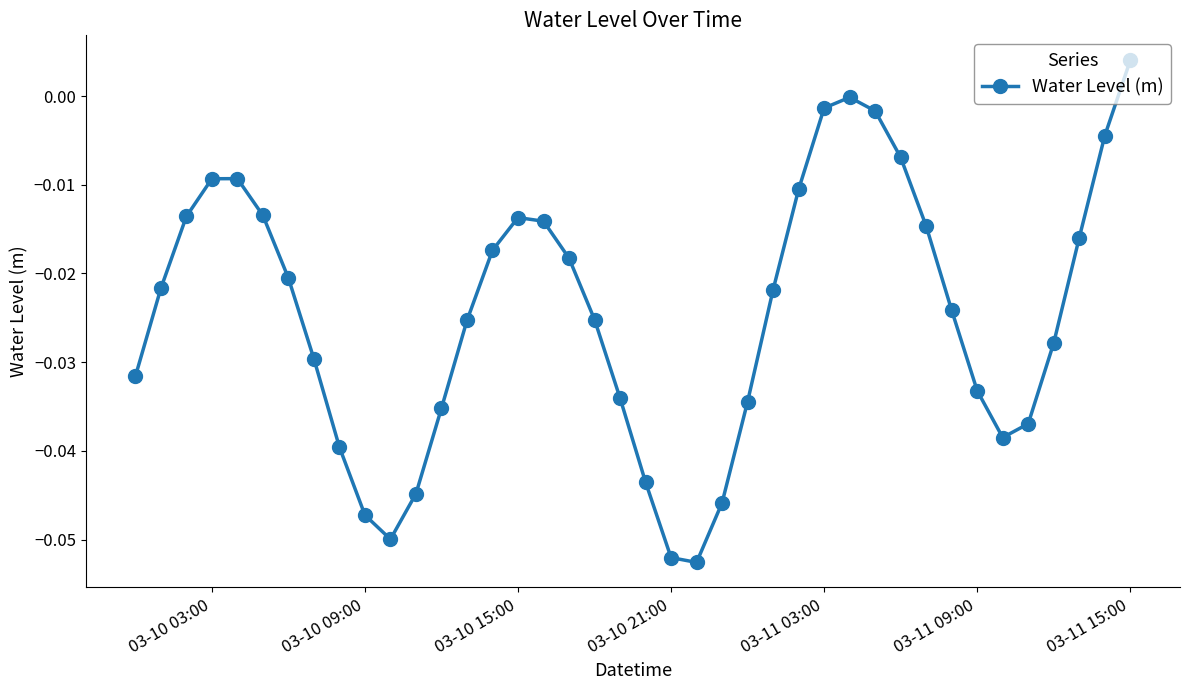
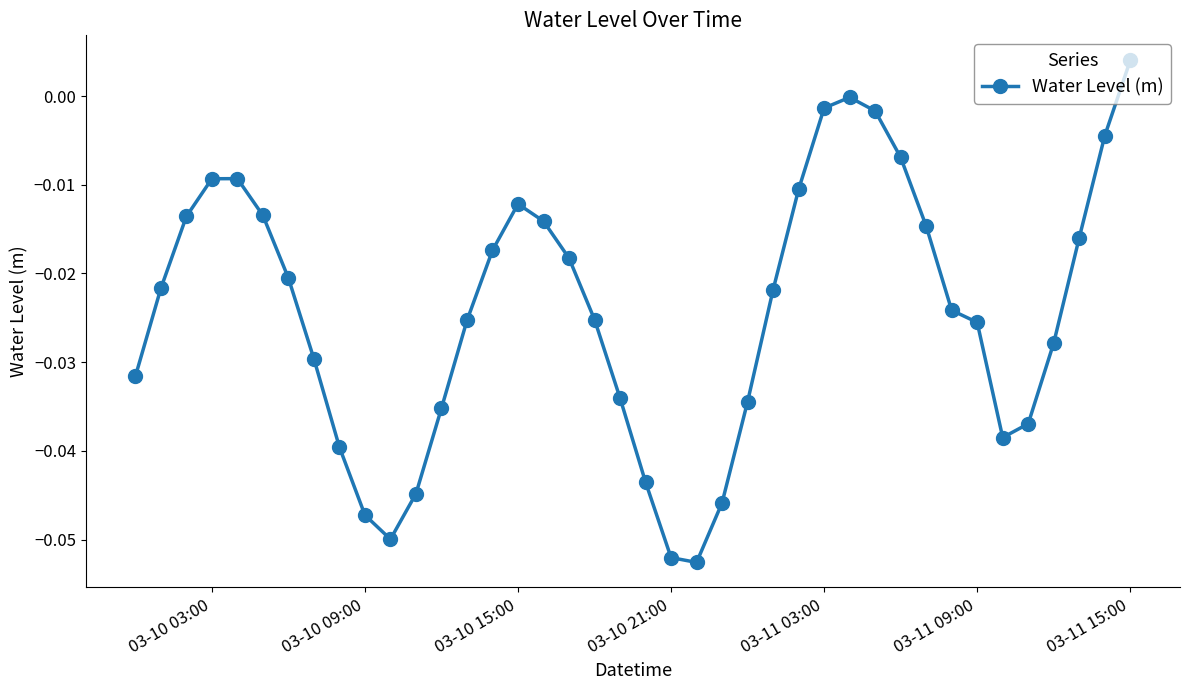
03-10 15:00: -0.014 -> -0.012
03-11 09:00: -0.033 -> -0.026
